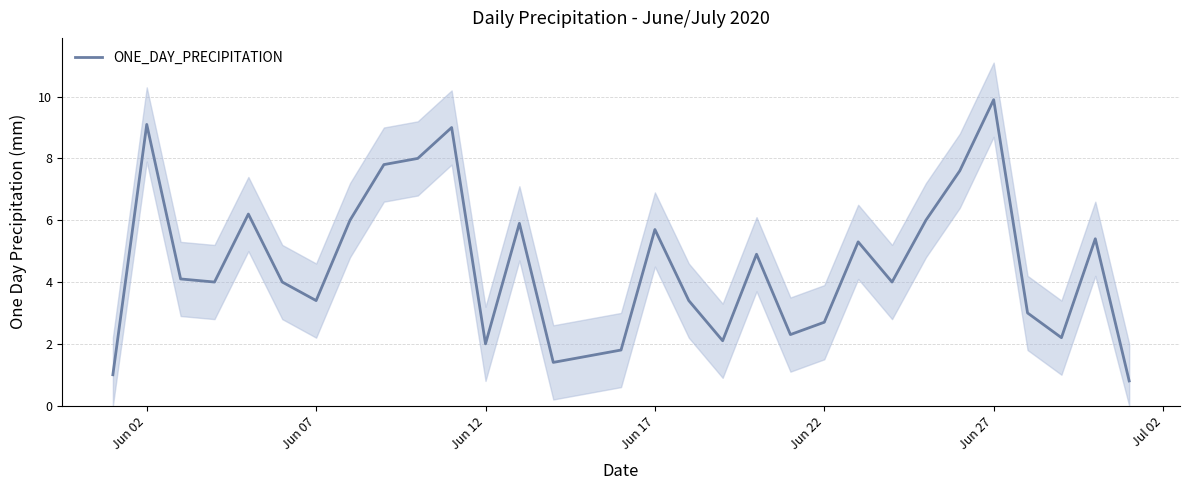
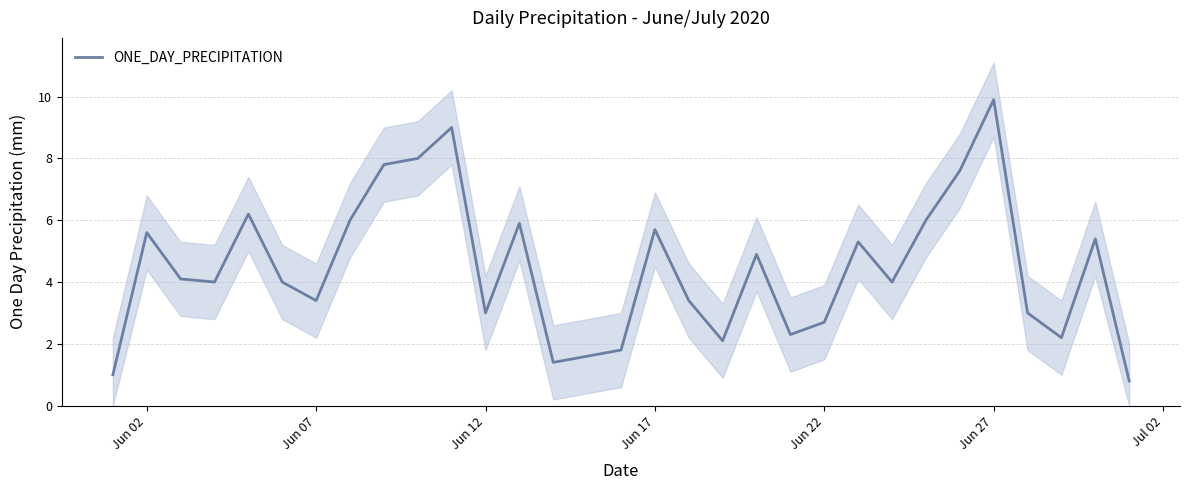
ONE_DAY_PRECIPITATION, Jun 02: 9.1 -> 5.6
ONE_DAY_PRECIPITATION, Jun 12: 2 -> 3
